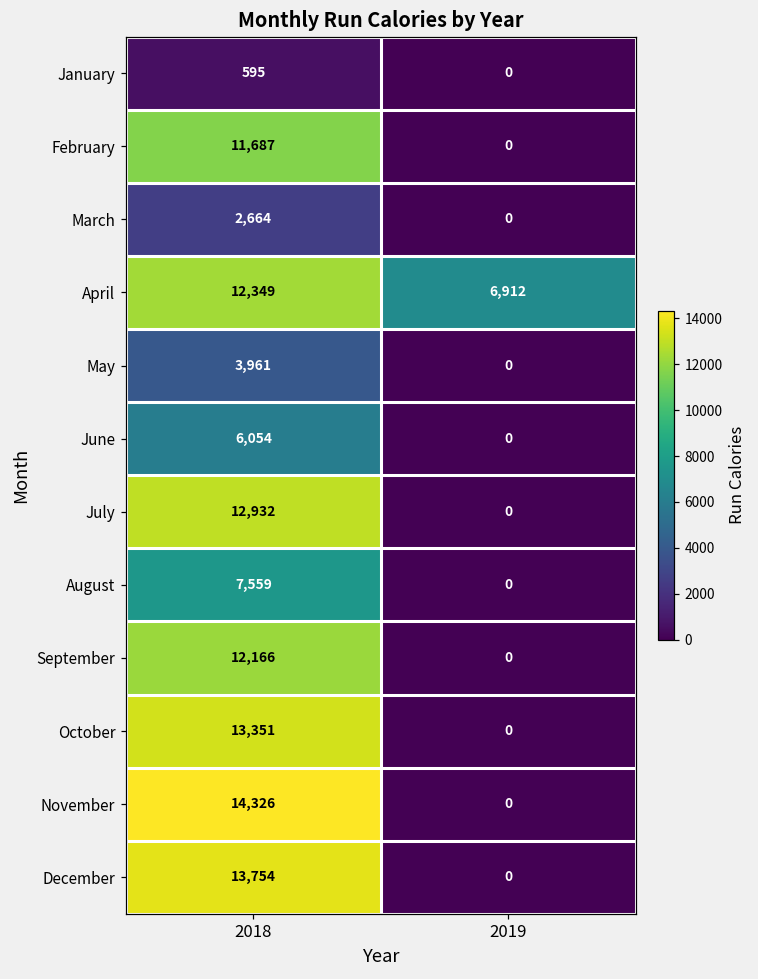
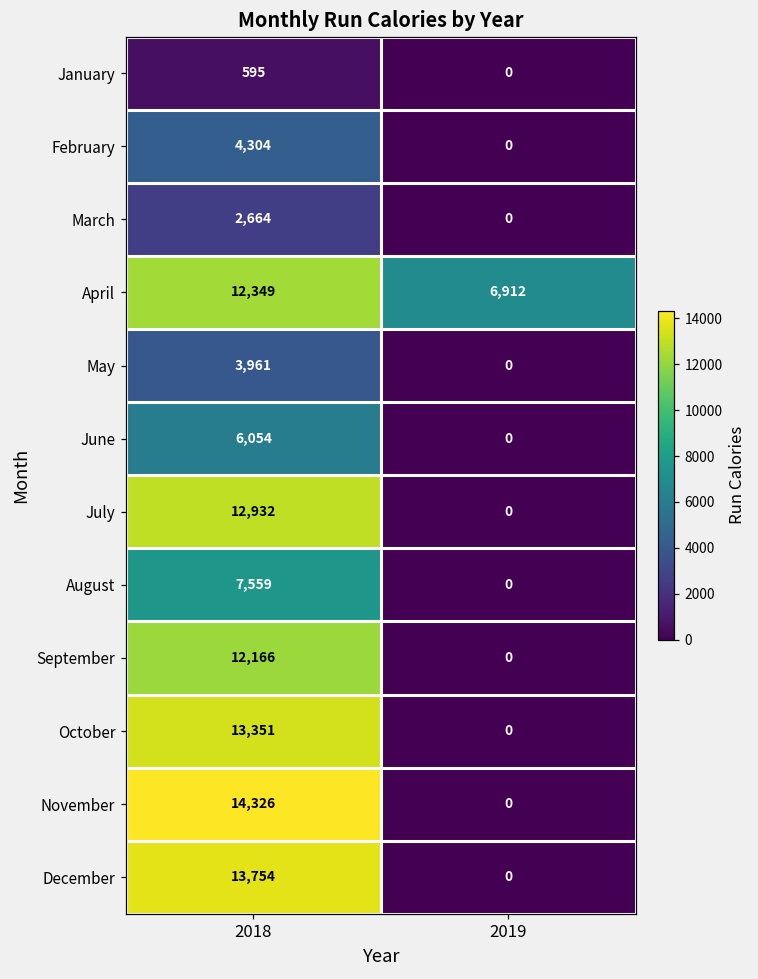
February, 2018: 11,687 -> 4,304
